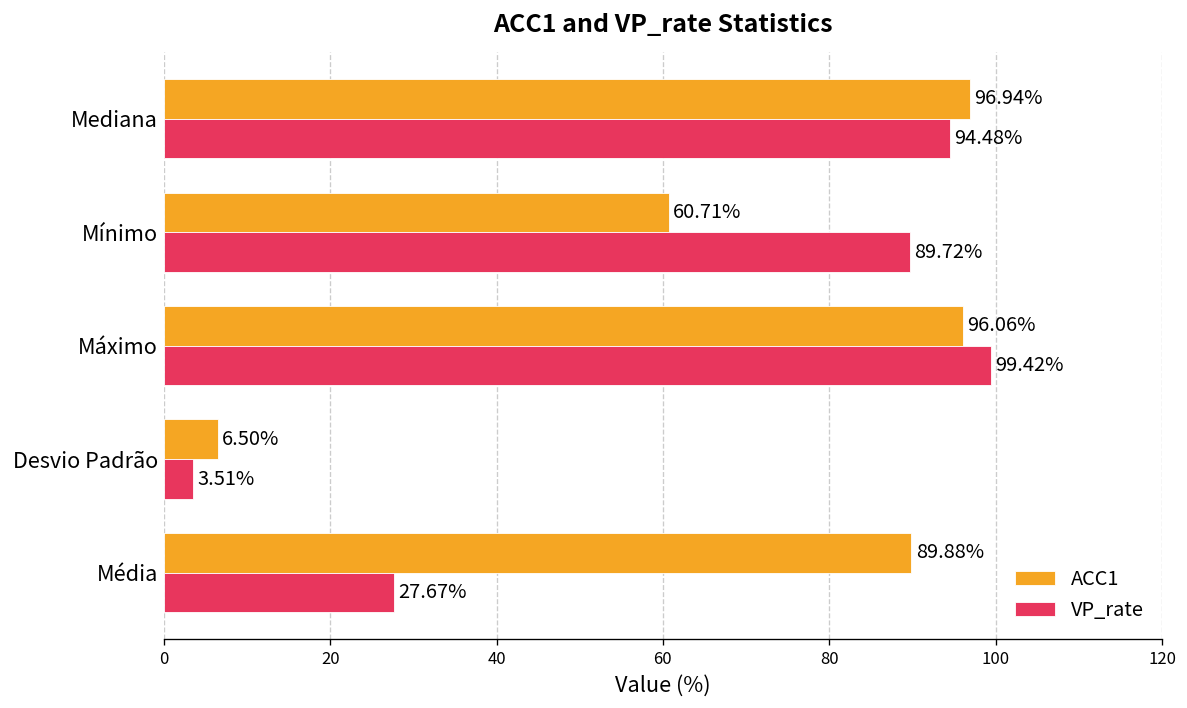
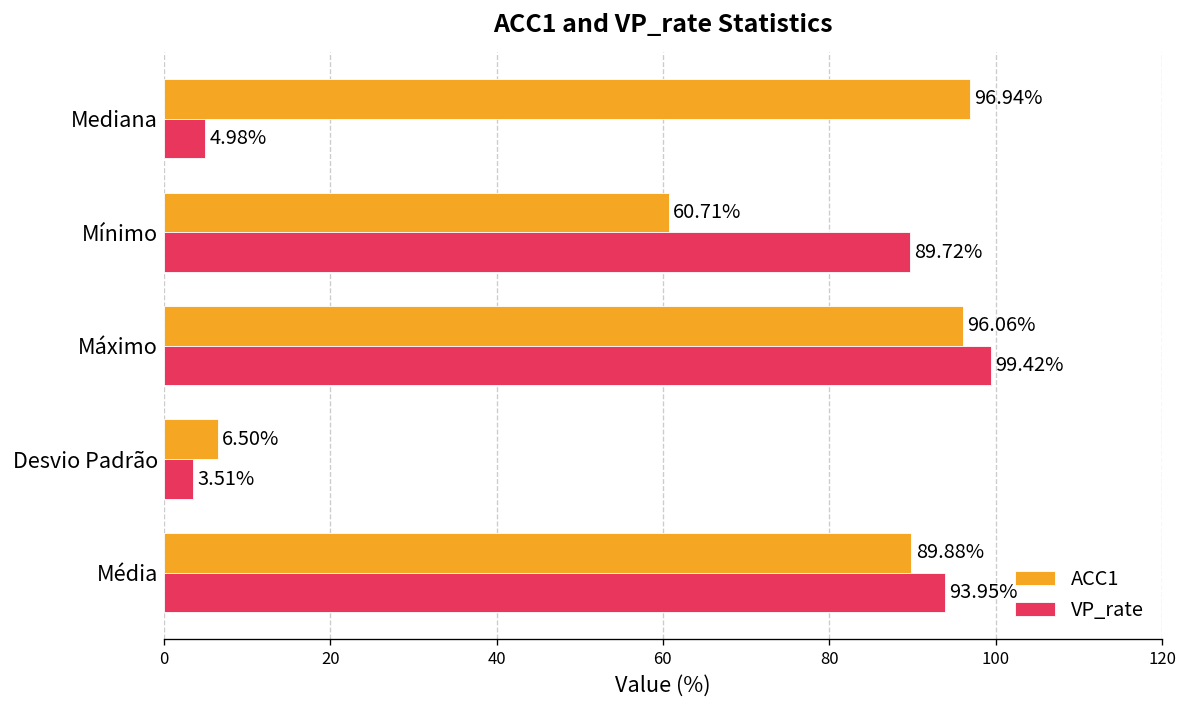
VP_rate, Mediana: 94.48% -> 4.98%
VP_rate, Média: 27.67% -> 93.95%
